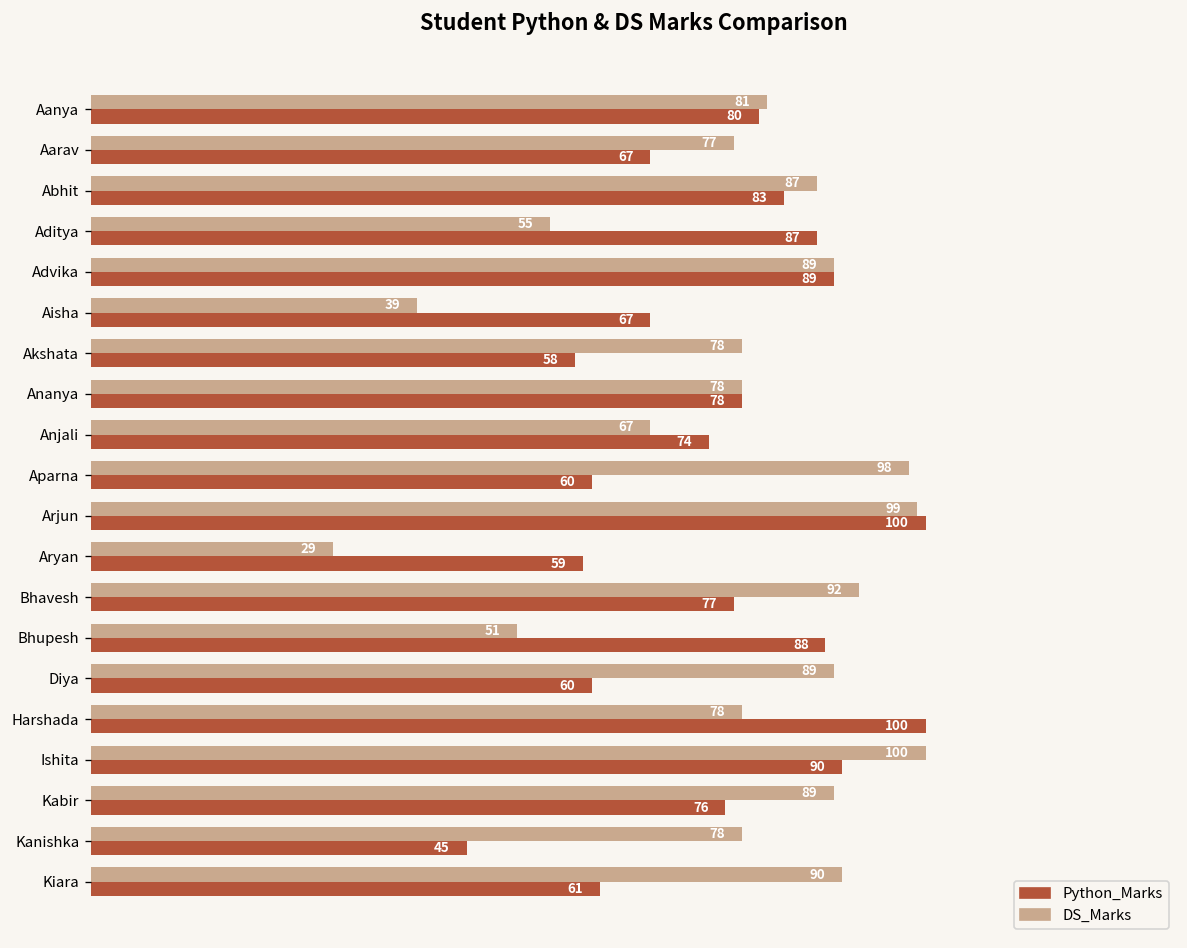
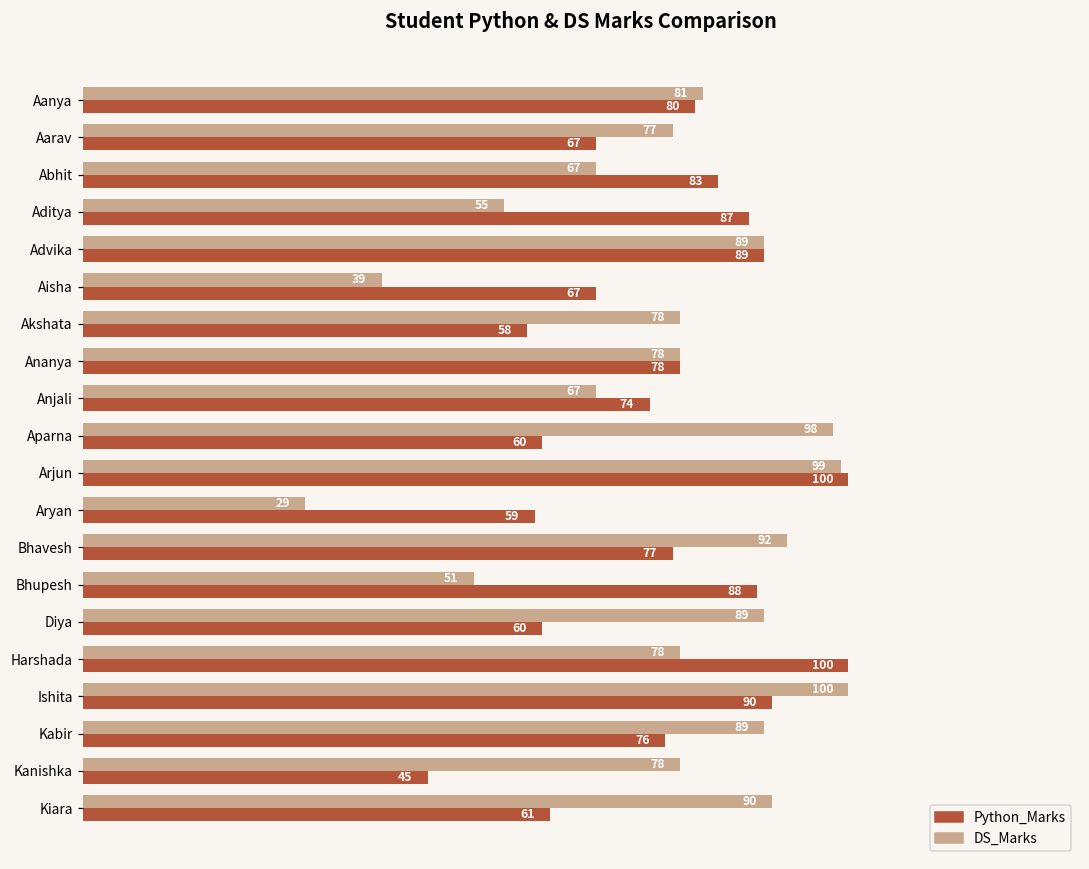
DS_Marks, Abhit: 87 -> 67
